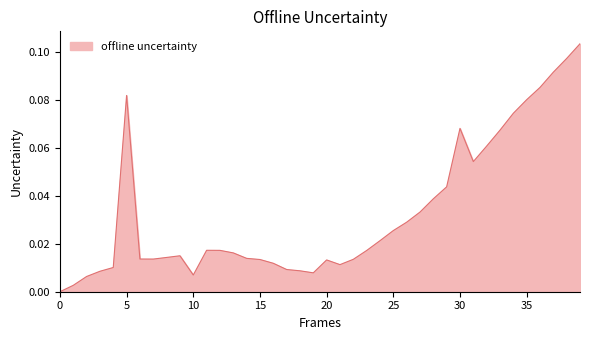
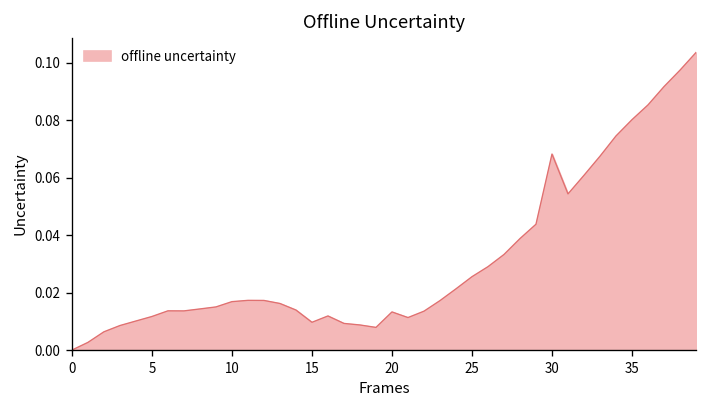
5: 0.082 -> 0.012
10: 0.007 -> 0.017
15: 0.013 -> 0.010
